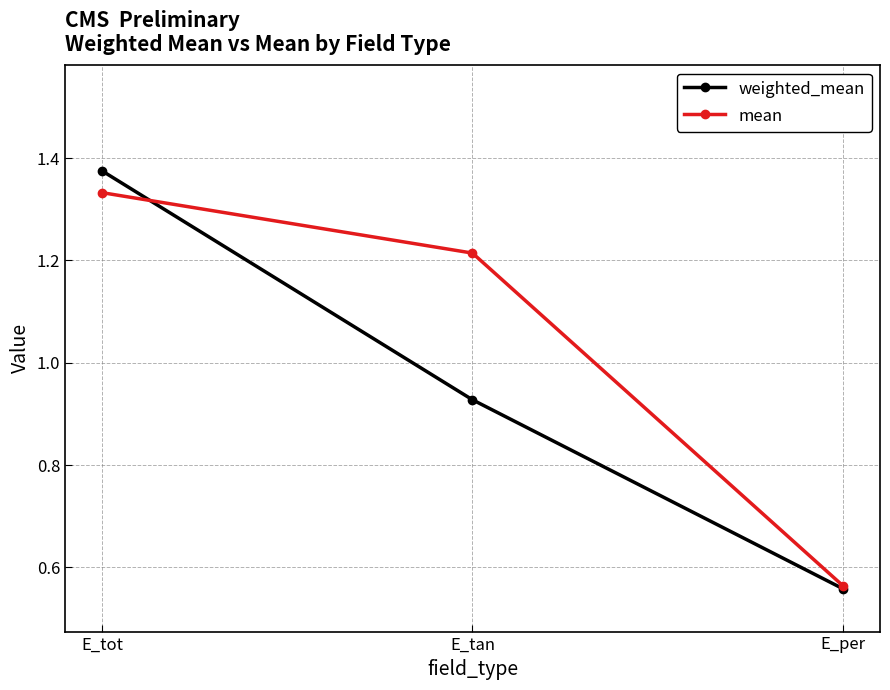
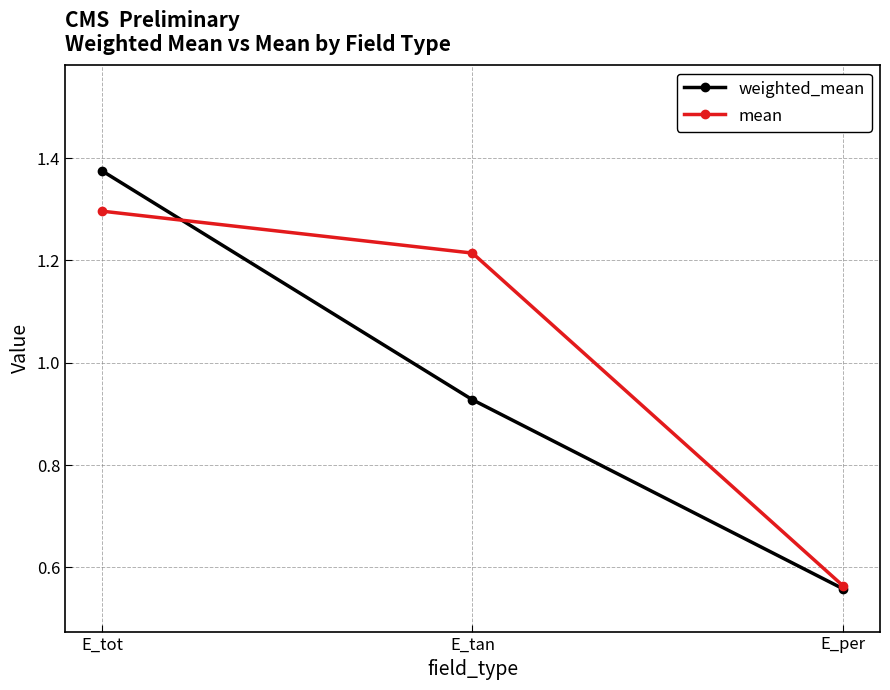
mean, E_tot: 1.33 -> 1.30
